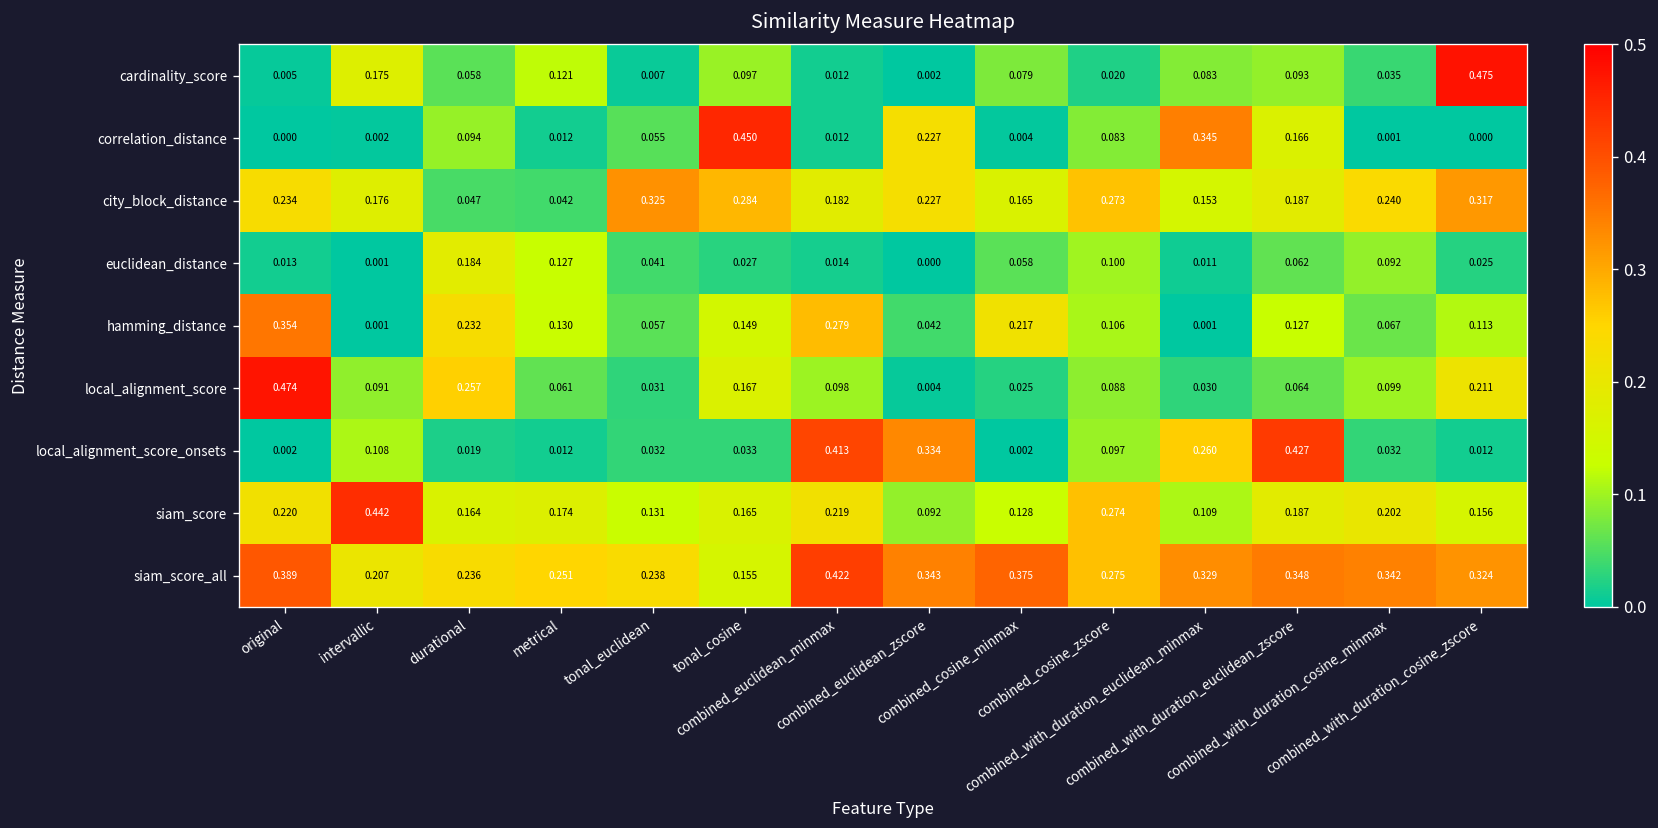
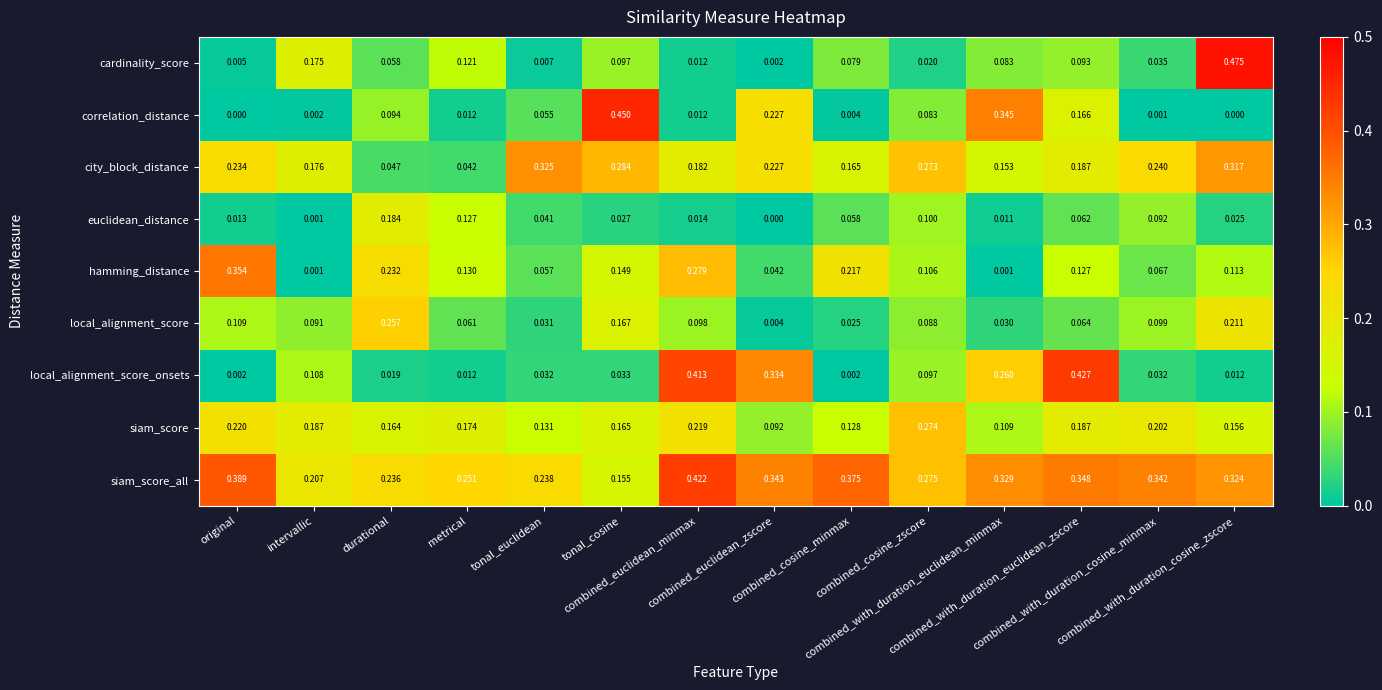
local_alignment_score, original: 0.474 -> 0.109
siam_score, intervallic: 0.442 -> 0.187
